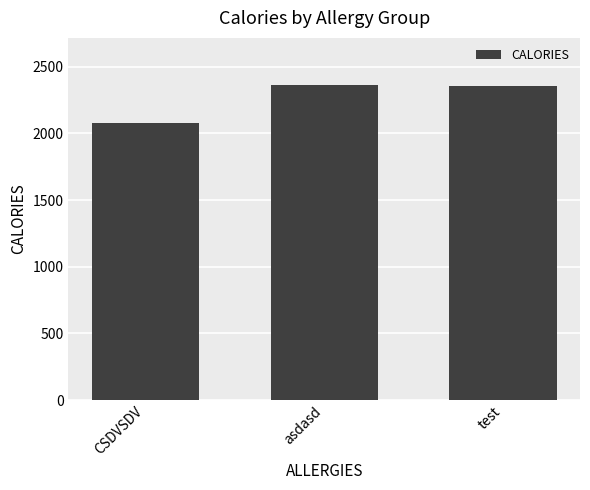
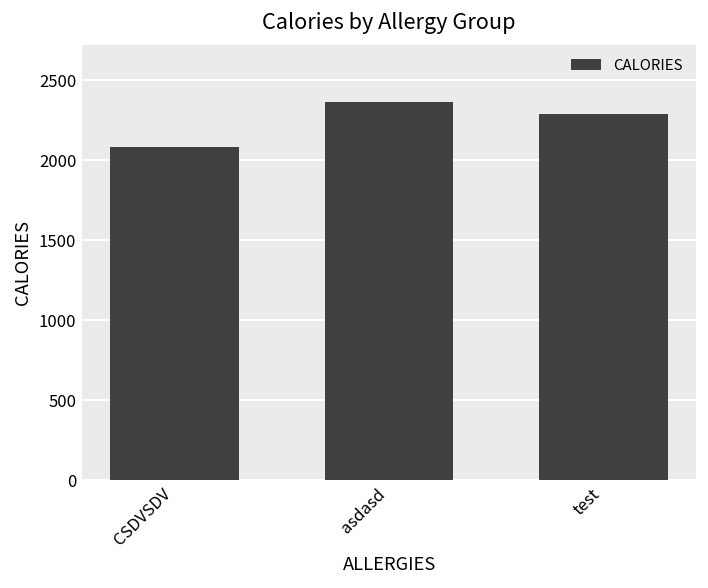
test: 2350 -> 2290
